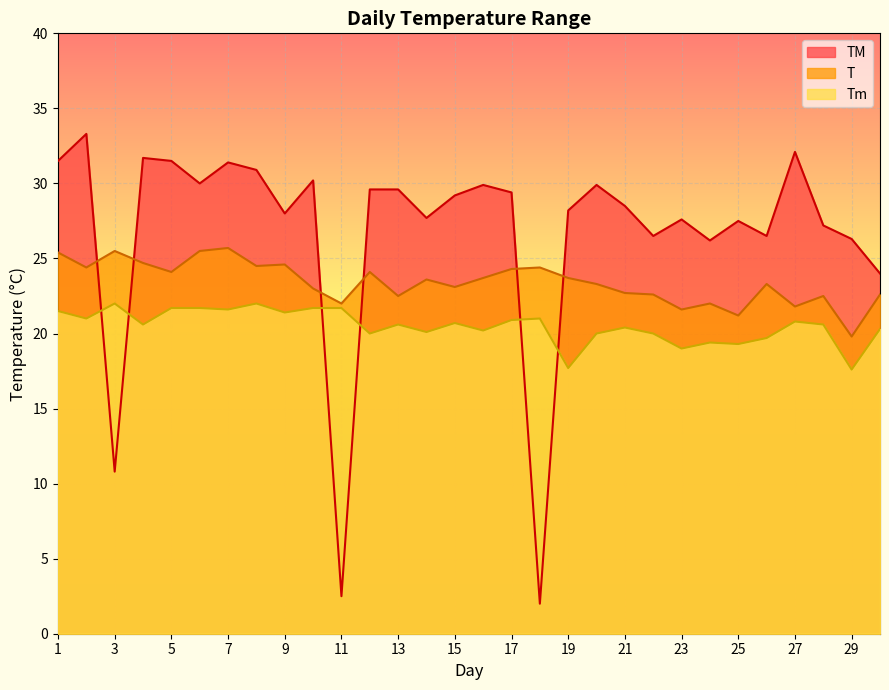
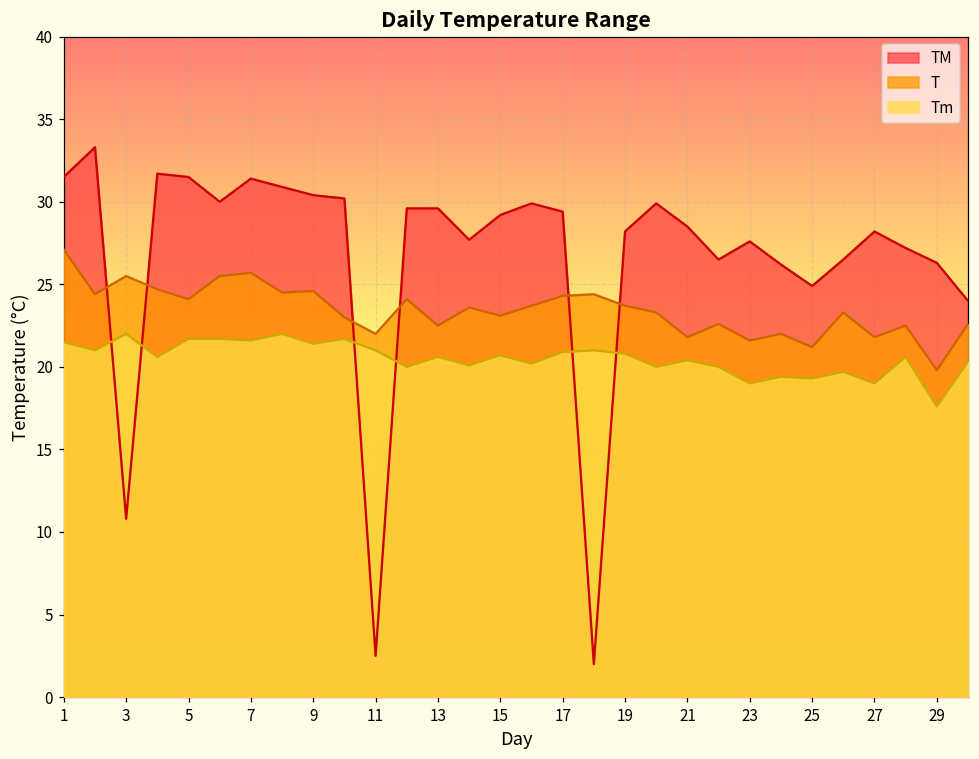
T, 1: 25.4 -> 27.1
TM, 9: 28.0 -> 30.4
Tm, 11: 21.7 -> 21.0
Tm, 19: 17.7 -> 20.8
T, 21: 22.7 -> 21.8
TM, 25: 27.5 -> 24.9
TM, 27: 32.1 -> 28.2
Tm, 27: 20.8 -> 19.0
